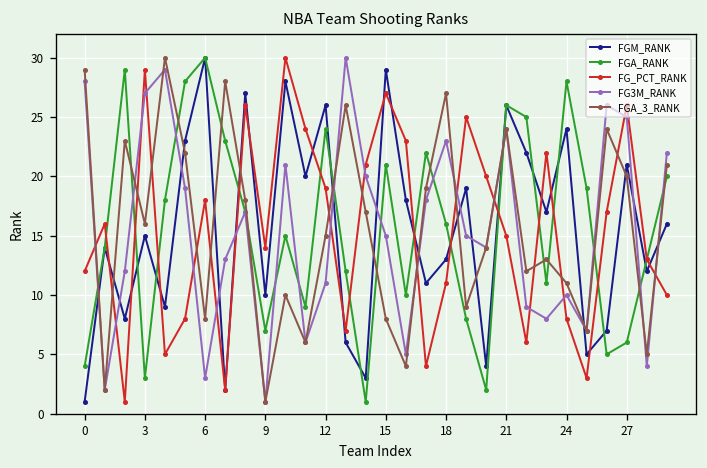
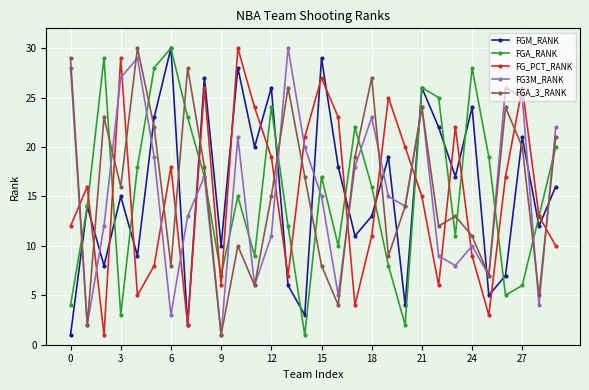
FG_PCT_RANK, 9: 14 -> 6
FGA_RANK, 15: 21 -> 17
FG_PCT_RANK, 24: 8 -> 9
